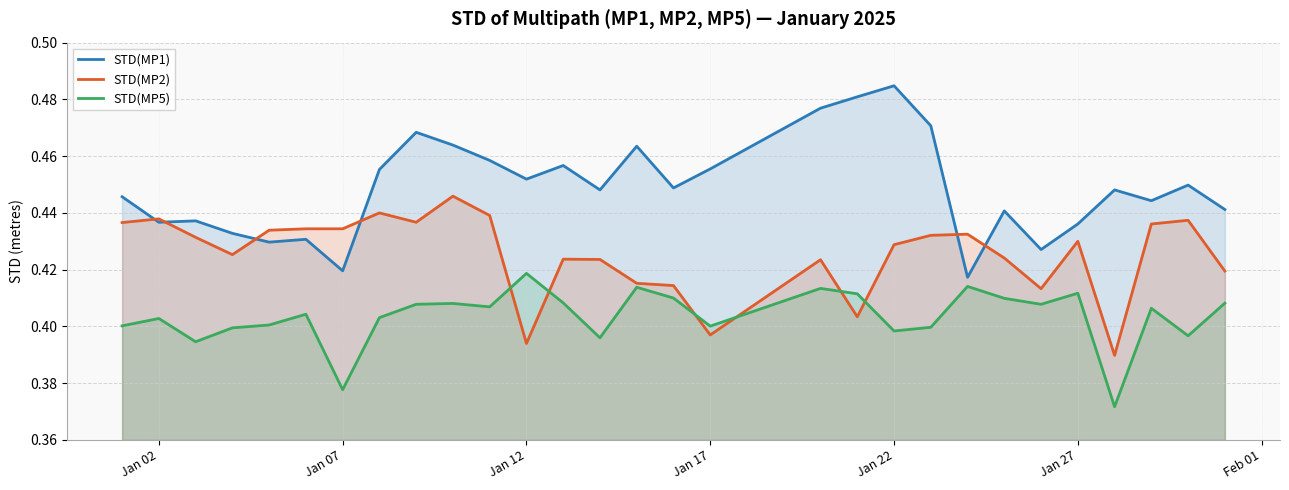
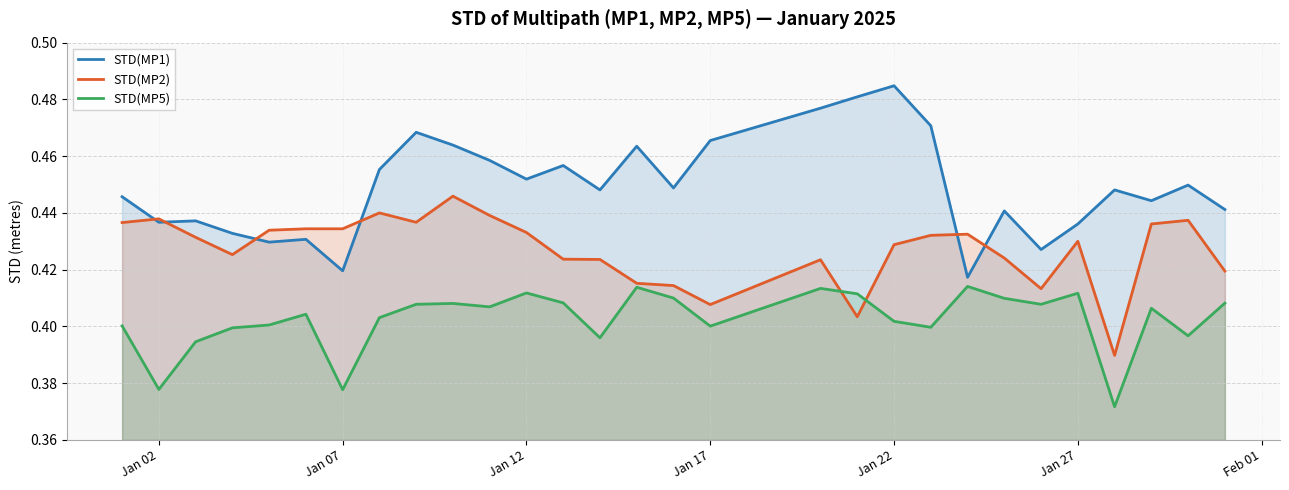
STD(MP5), Jan 02: 0.403 -> 0.378
STD(MP2), Jan 12: 0.394 -> 0.433
STD(MP5), Jan 12: 0.419 -> 0.412
STD(MP1), Jan 17: 0.456 -> 0.466
STD(MP2), Jan 17: 0.397 -> 0.408
STD(MP5), Jan 22: 0.398 -> 0.402
